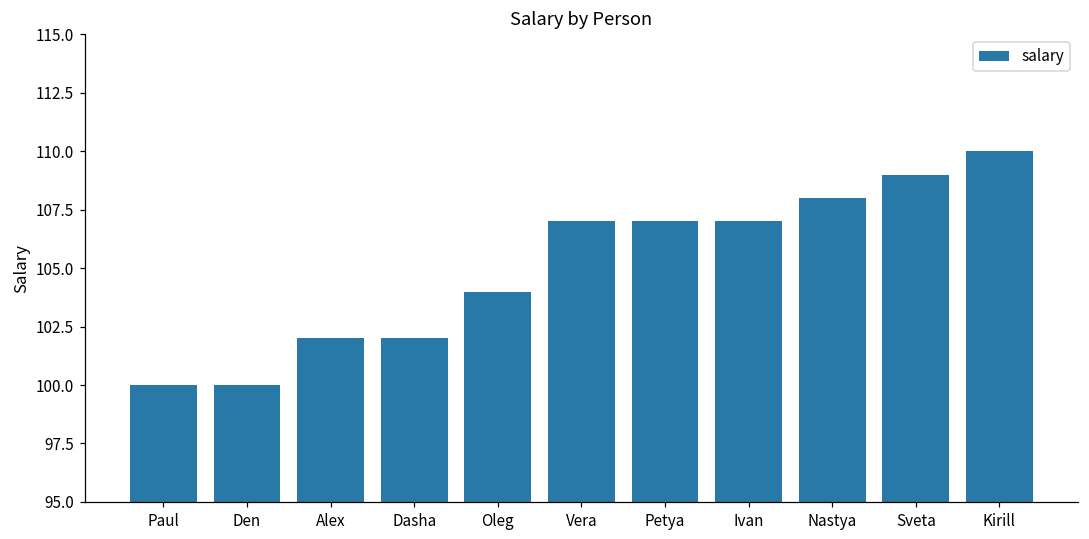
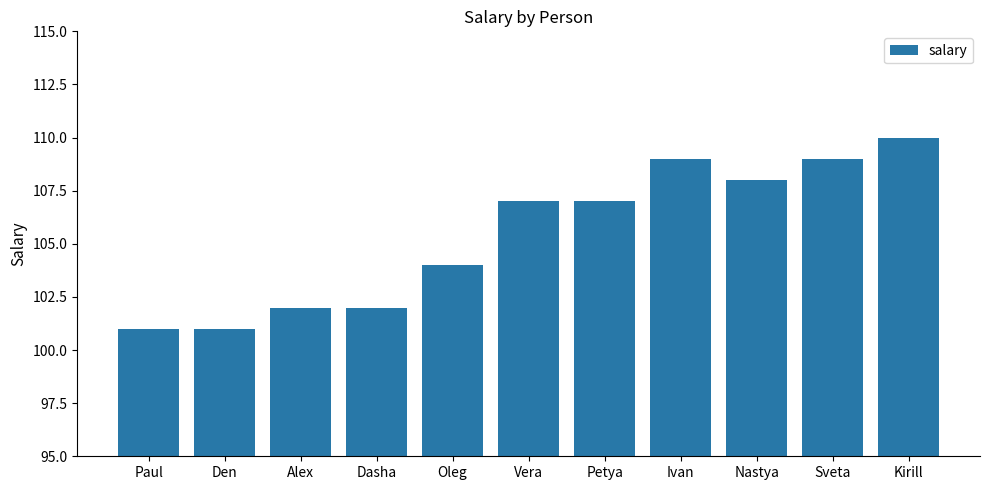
Paul: 100 -> 101
Den: 100 -> 101
Ivan: 107 -> 109
